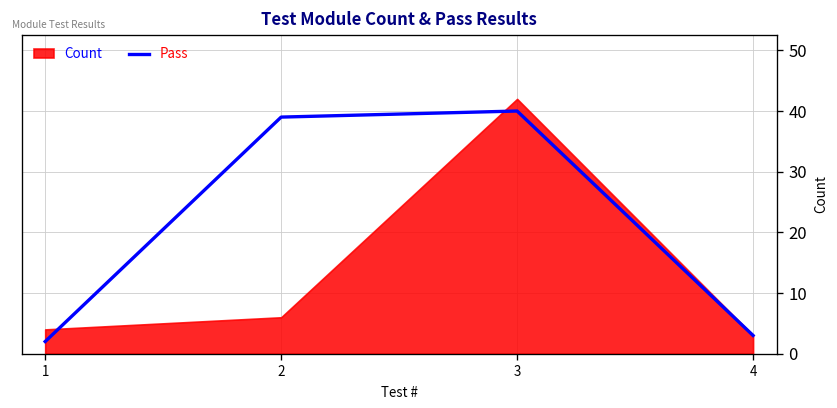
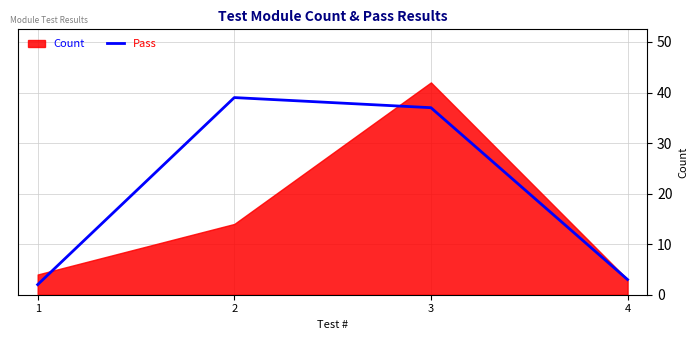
Count, 2: 6 -> 14
Pass, 3: 40 -> 37
